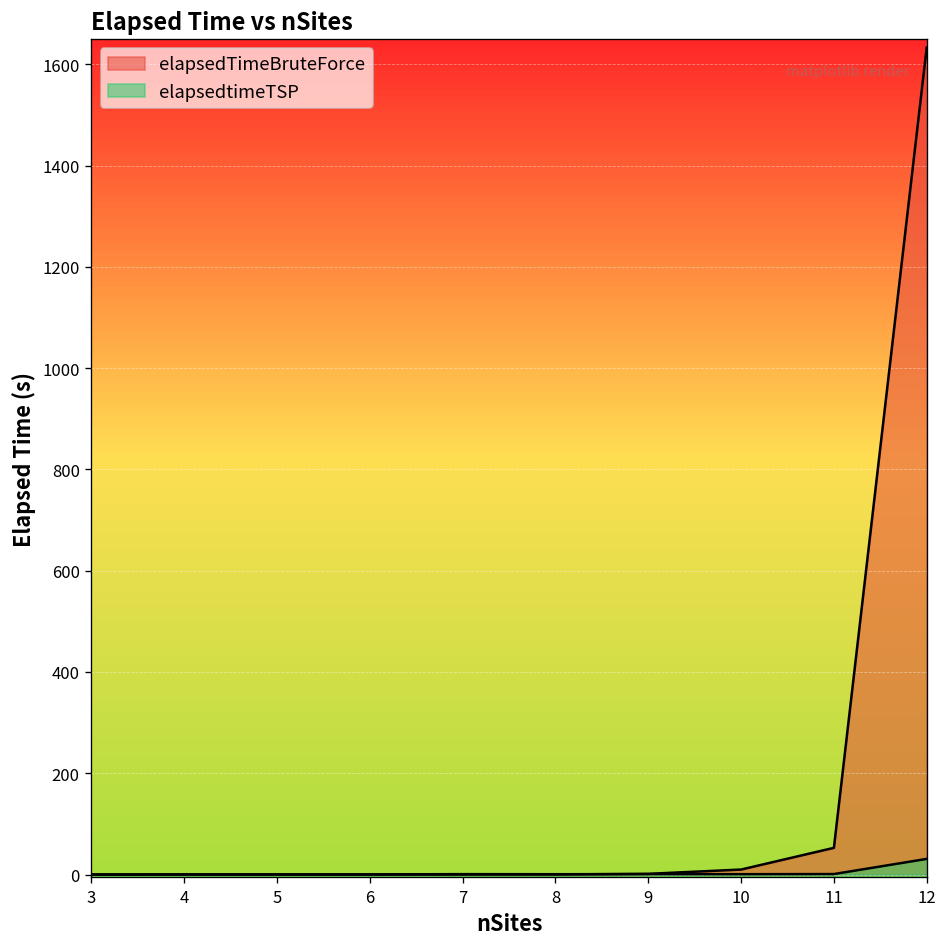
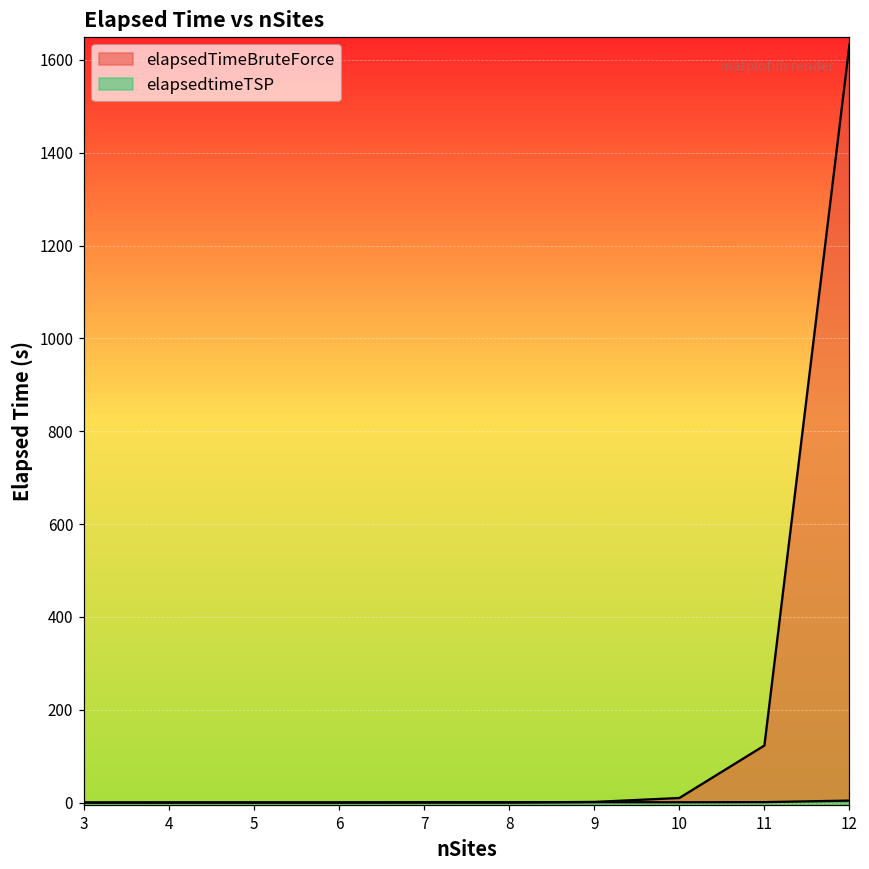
elapsedTimeBruteForce, 11: 50 -> 120
elapsedtimeTSP, 12: 30 -> 0
